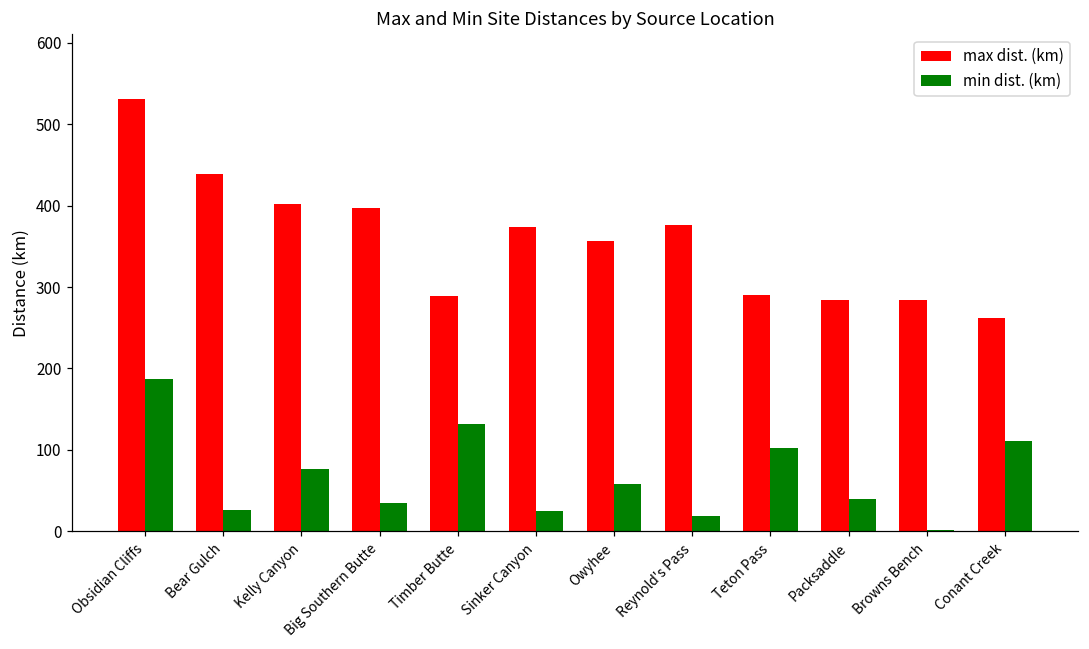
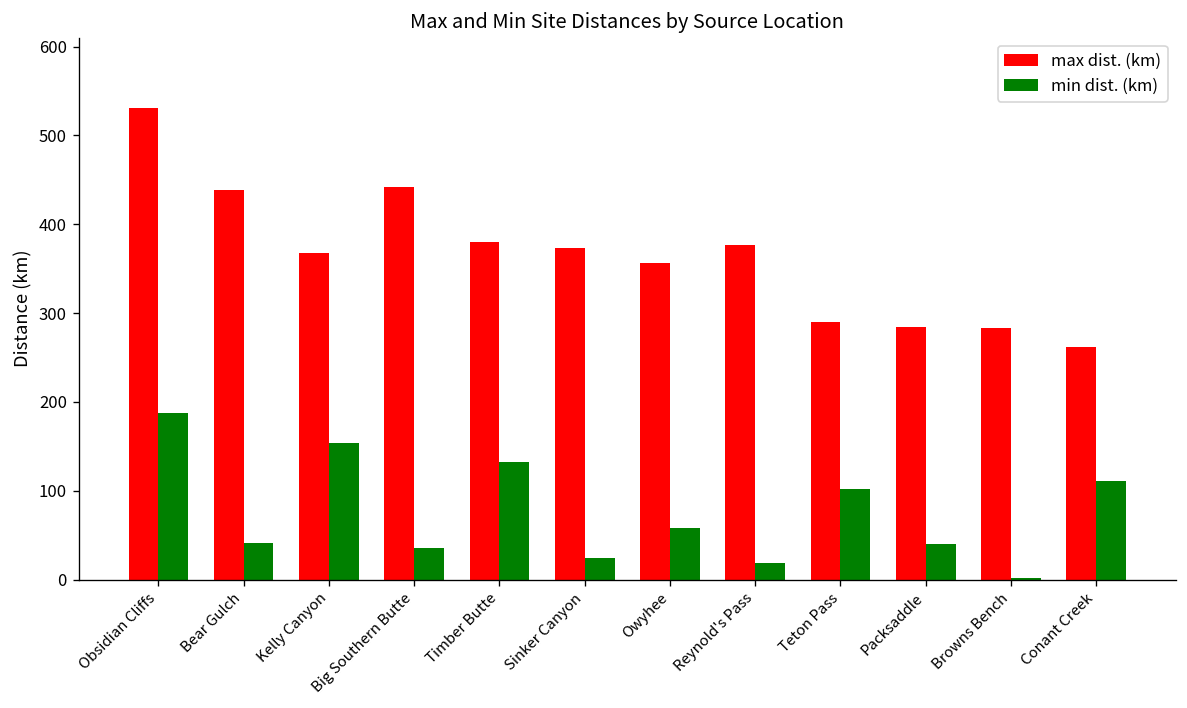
min dist. (km), Bear Gulch: 30 -> 40
max dist. (km), Kelly Canyon: 400 -> 370
min dist. (km), Kelly Canyon: 80 -> 150
max dist. (km), Big Southern Butte: 400 -> 440
max dist. (km), Timber Butte: 290 -> 380
